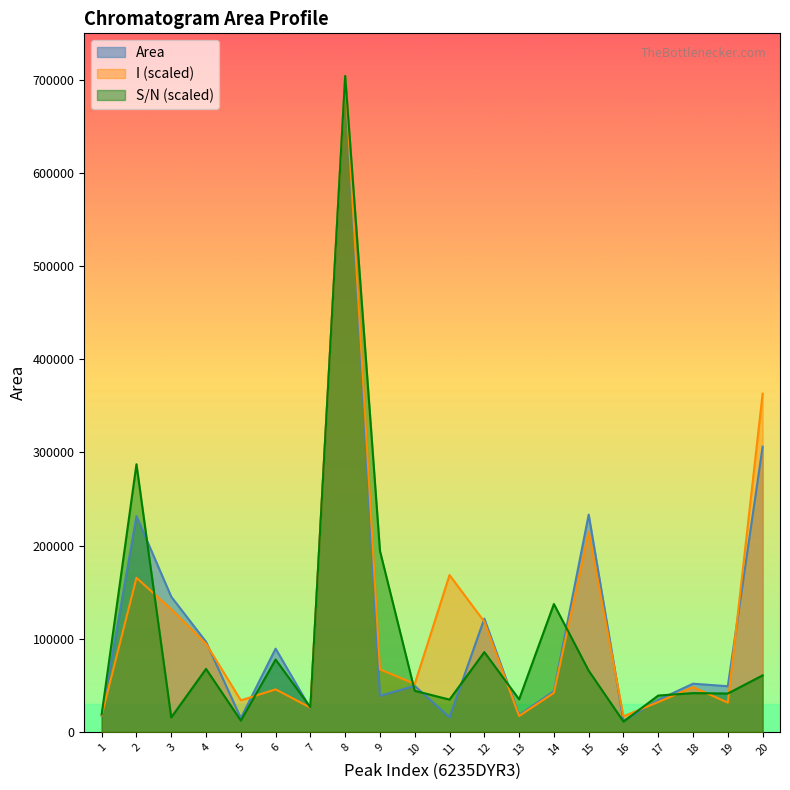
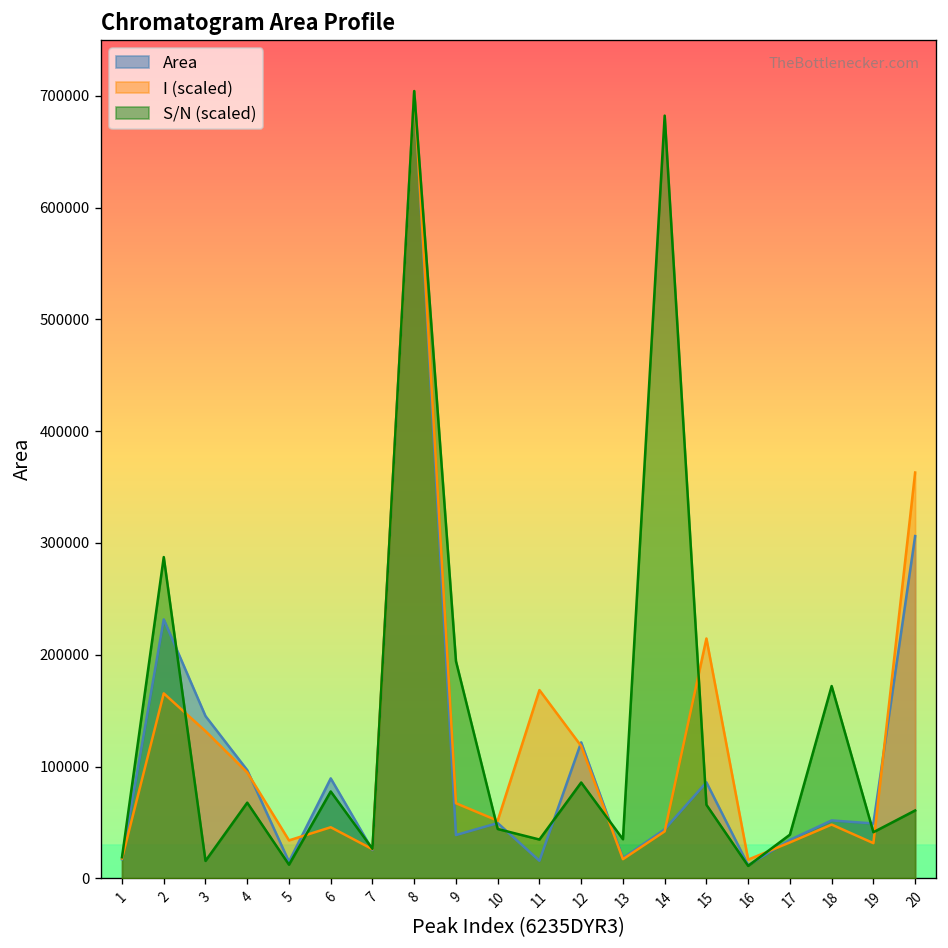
S/N (scaled), 14: 140000 -> 680000
Area, 15: 230000 -> 90000
S/N (scaled), 18: 40000 -> 170000
